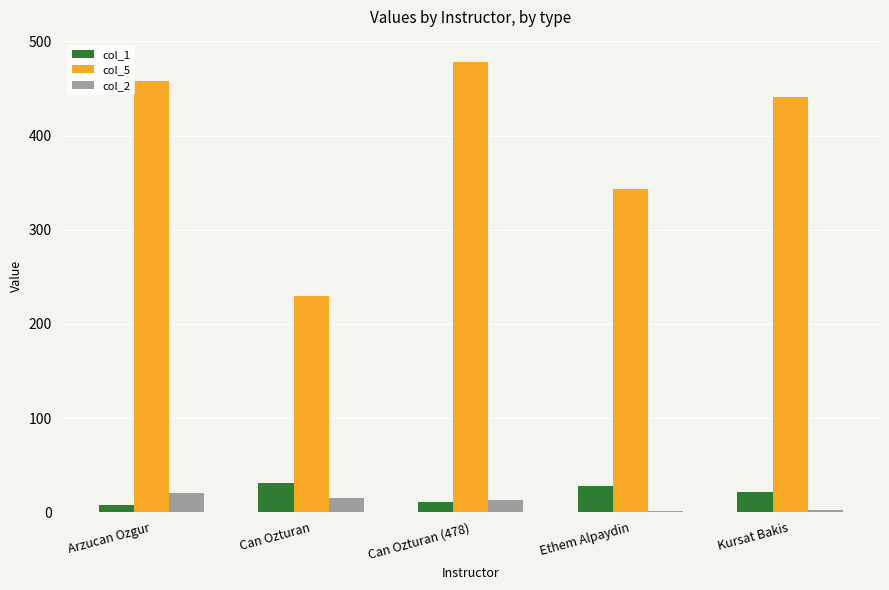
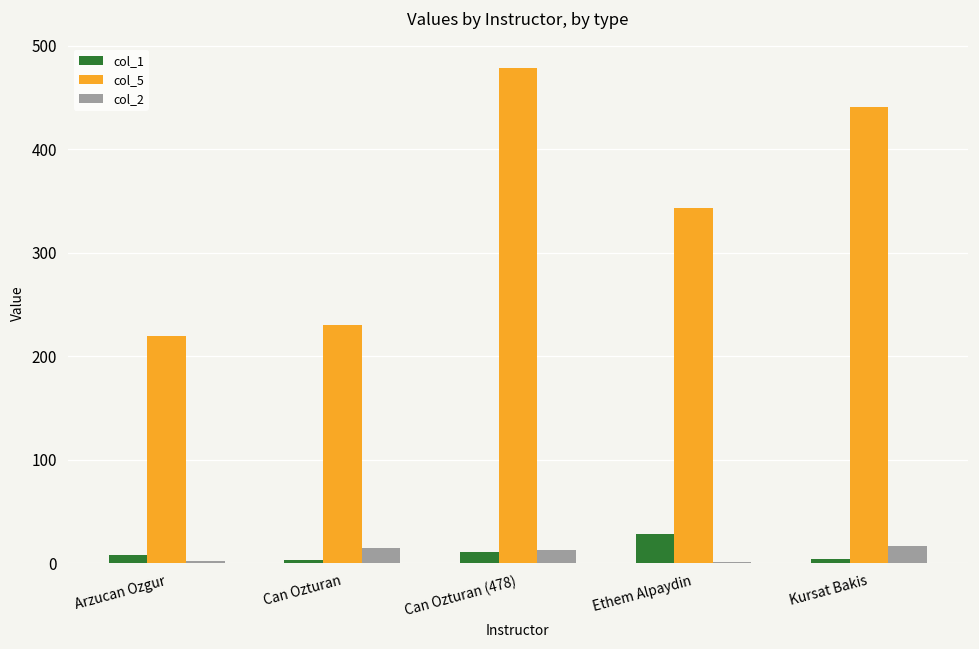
col_5, Arzucan Ozgur: 460 -> 220
col_2, Arzucan Ozgur: 20 -> 0
col_1, Can Ozturan: 30 -> 0
col_1, Kursat Bakis: 20 -> 0
col_2, Kursat Bakis: 0 -> 20
